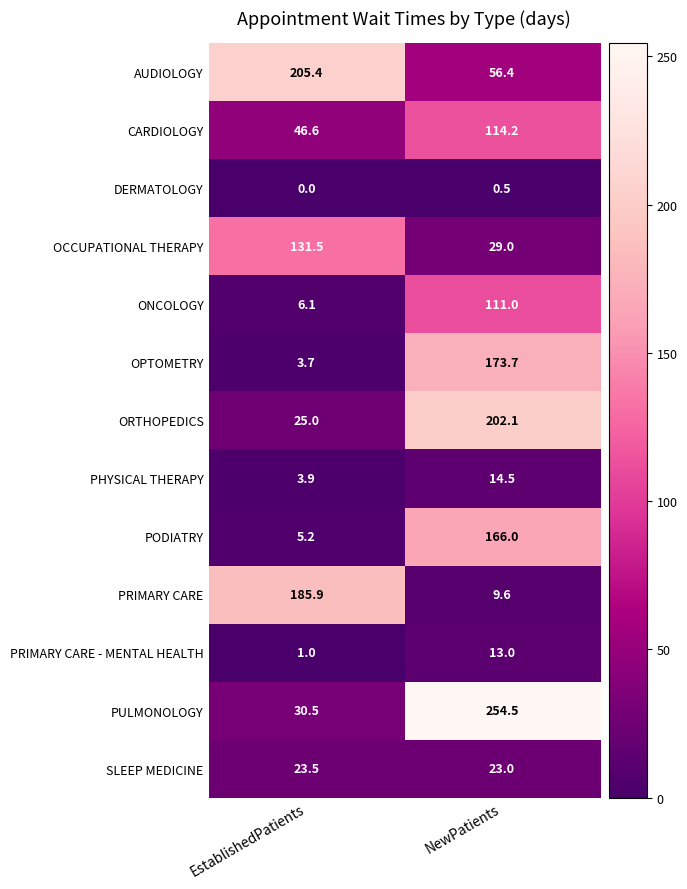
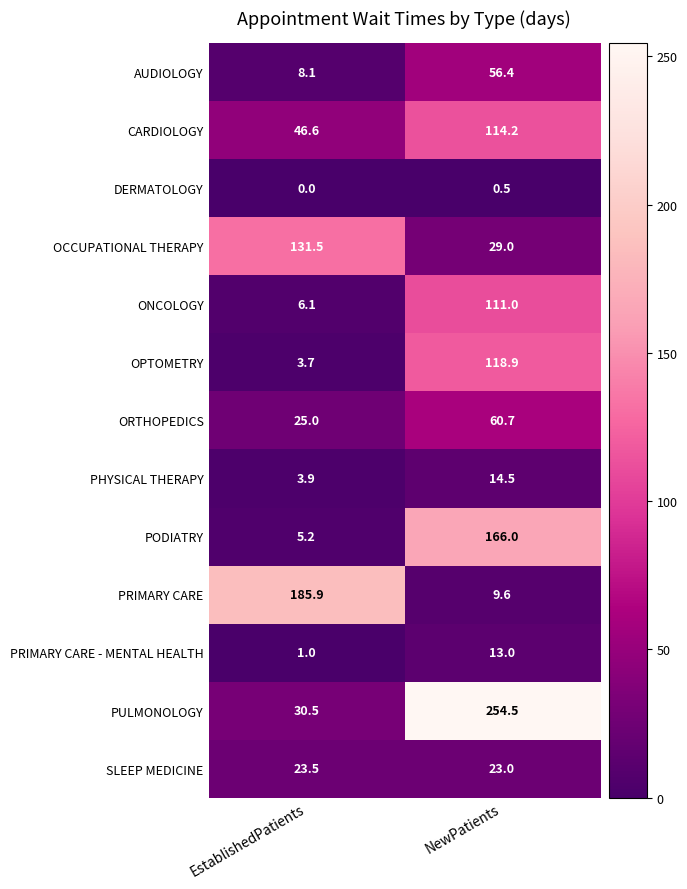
AUDIOLOGY, EstablishedPatients: 205.4 -> 8.1
OPTOMETRY, NewPatients: 173.7 -> 118.9
ORTHOPEDICS, NewPatients: 202.1 -> 60.7
